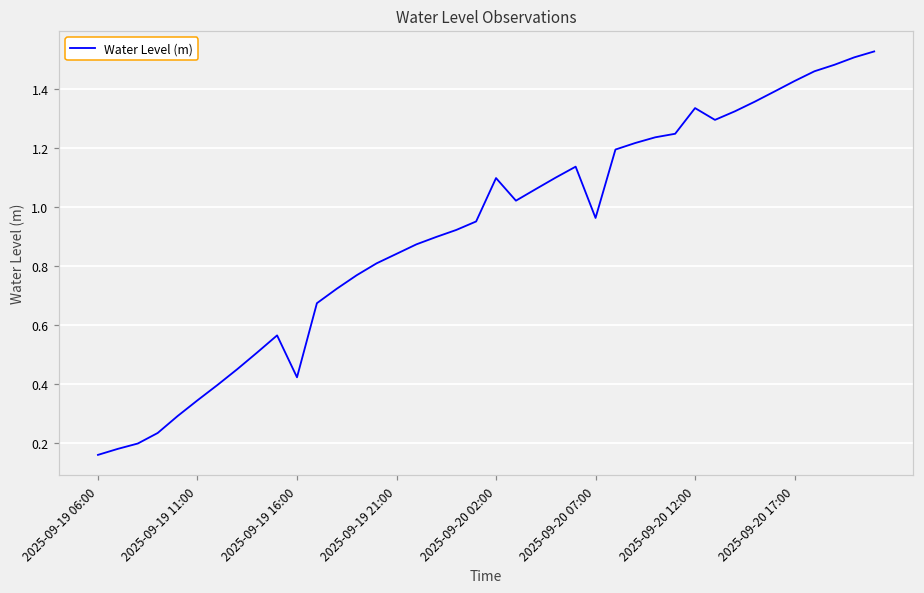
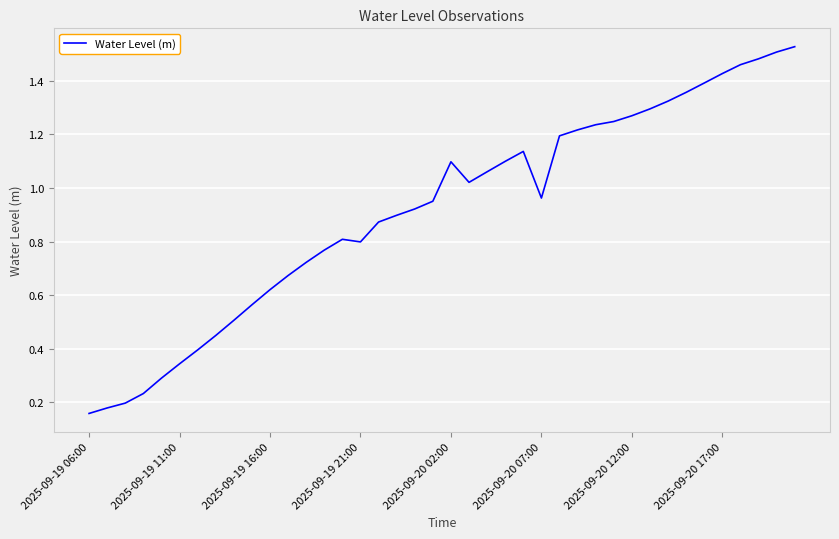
2025-09-19 16:00: 0.42 -> 0.62
2025-09-19 21:00: 0.84 -> 0.80
2025-09-20 12:00: 1.34 -> 1.27
